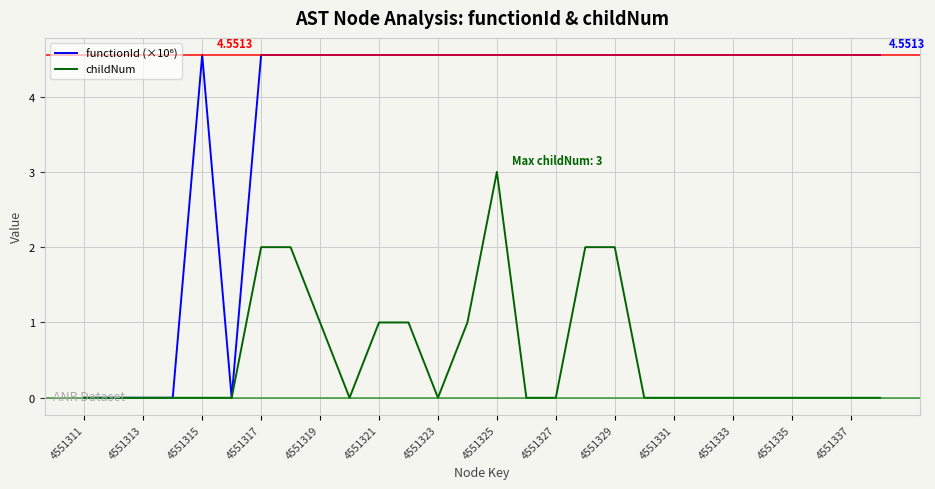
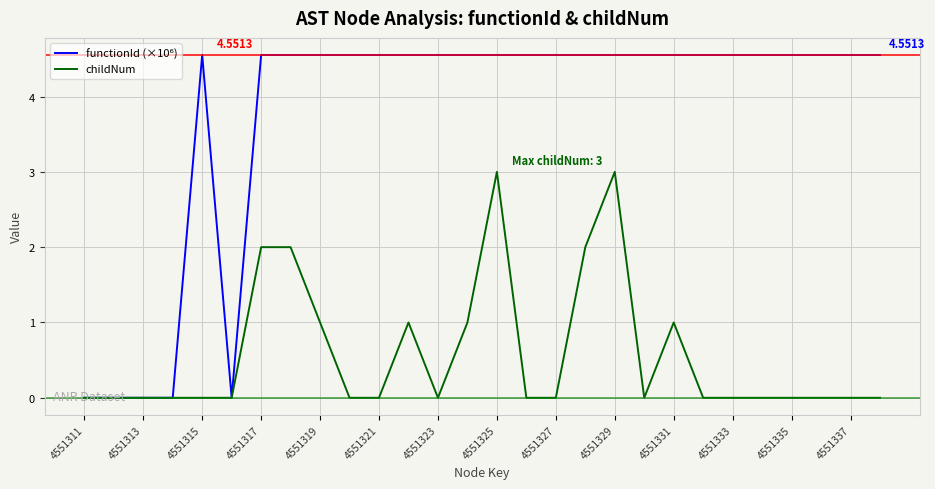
childNum, 4551321: 1 -> 0
childNum, 4551329: 2 -> 3
childNum, 4551331: 0 -> 1
